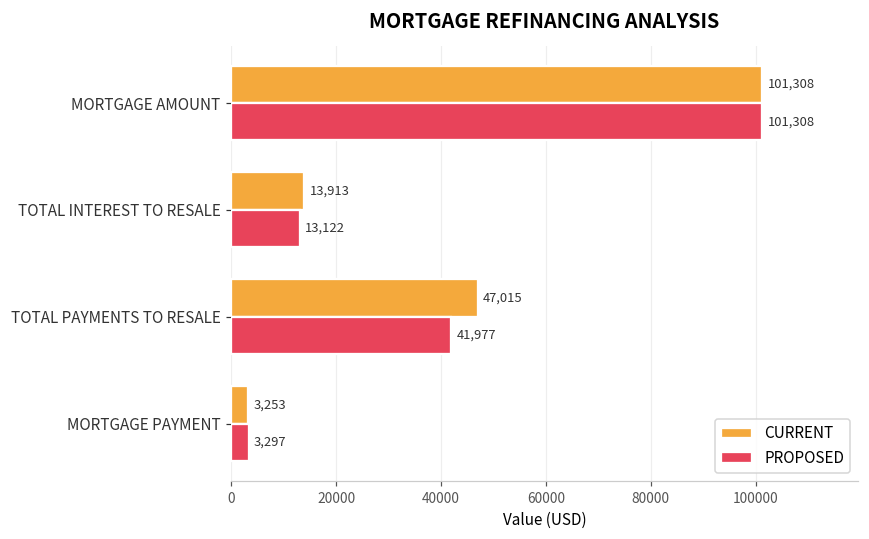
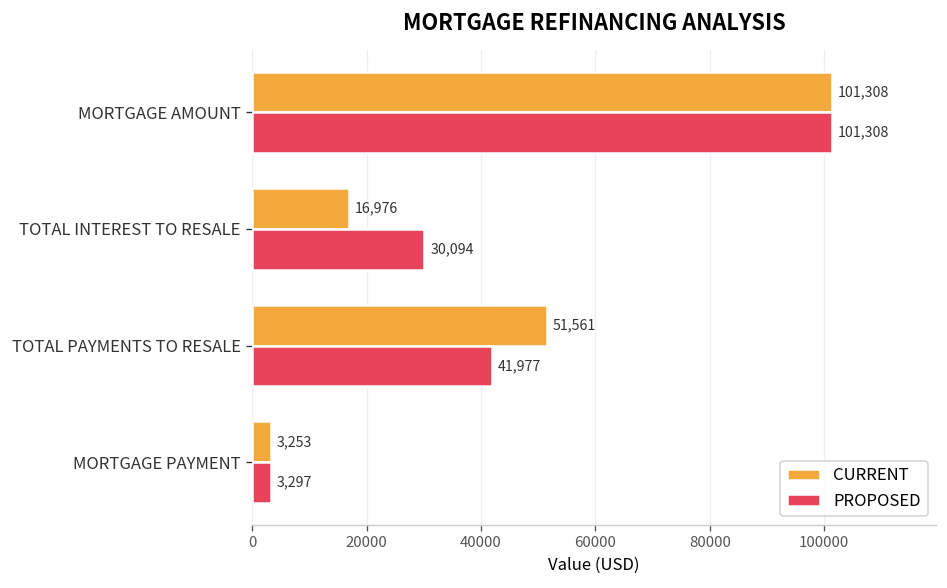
CURRENT, TOTAL INTEREST TO RESALE: 13,913 -> 16,976
PROPOSED, TOTAL INTEREST TO RESALE: 13,122 -> 30,094
CURRENT, TOTAL PAYMENTS TO RESALE: 47,015 -> 51,561
